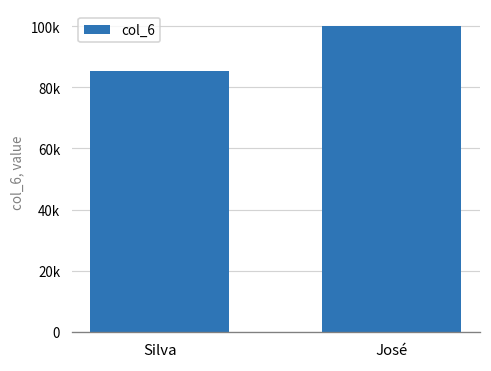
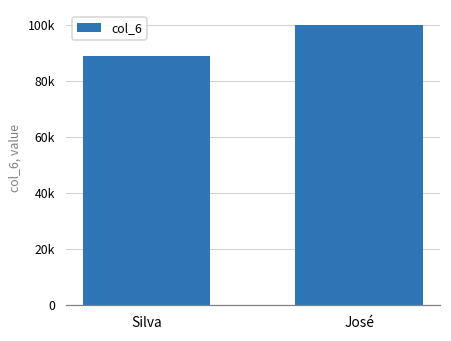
Silva: 86000 -> 89000
